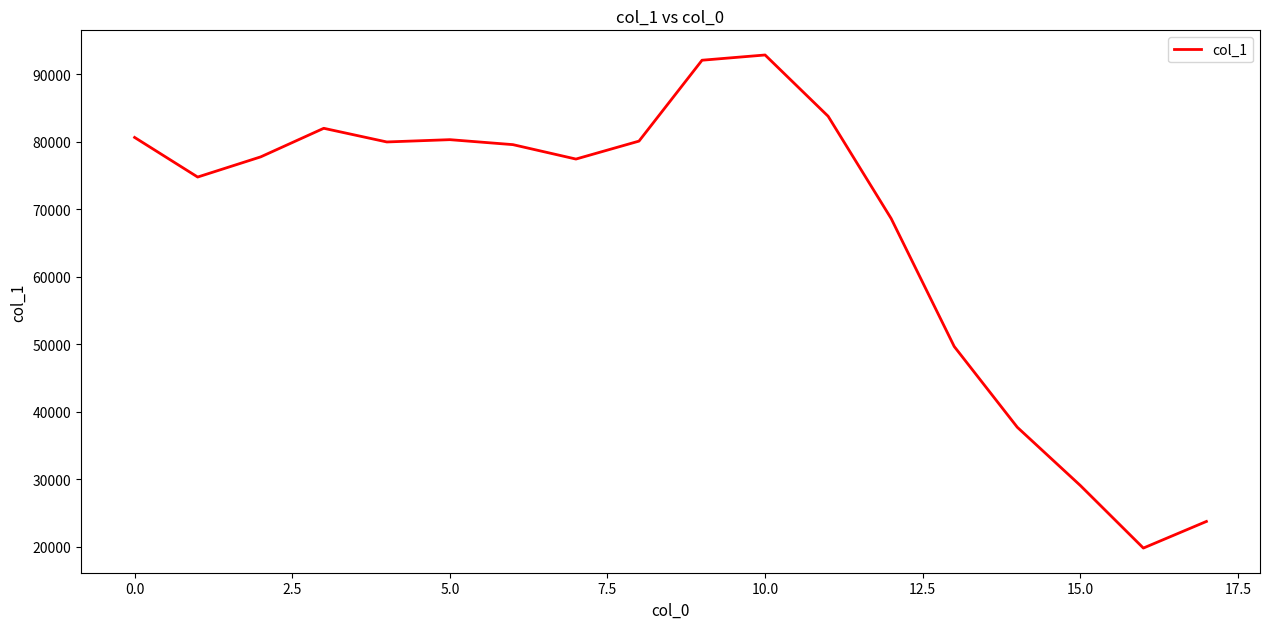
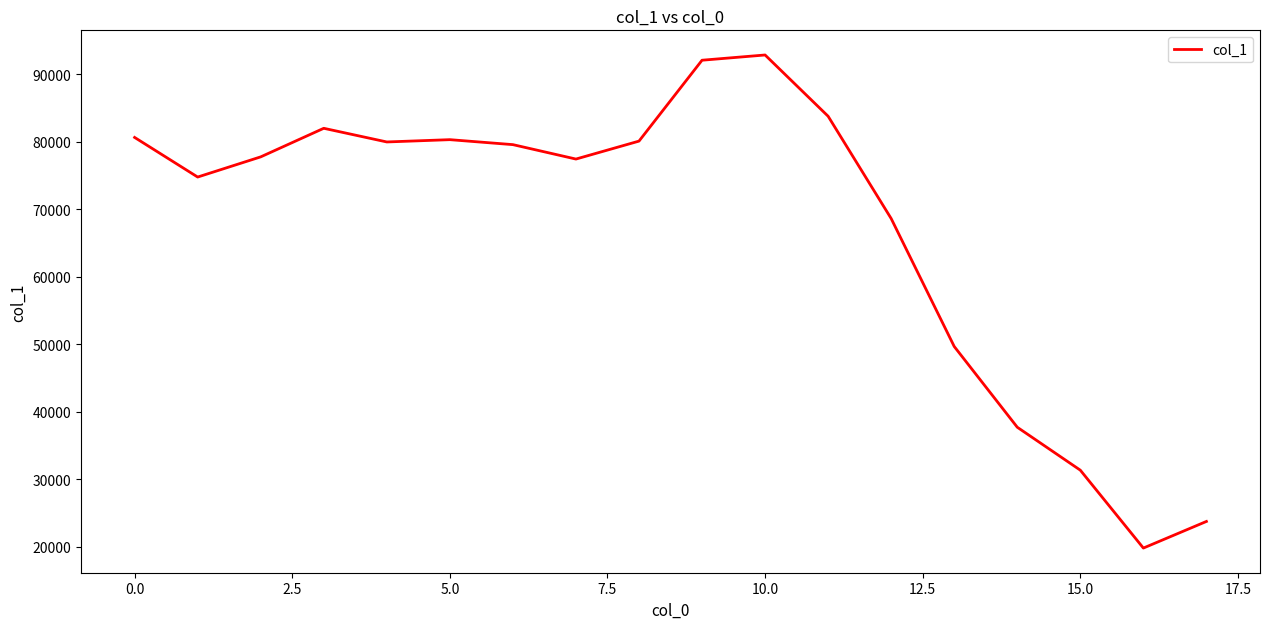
15.0: 29000 -> 31000
